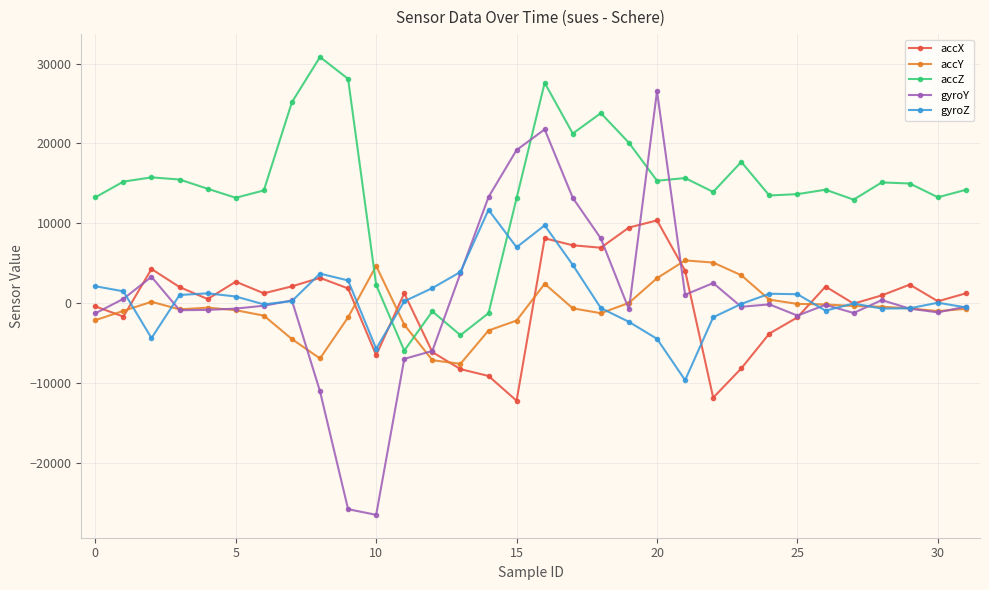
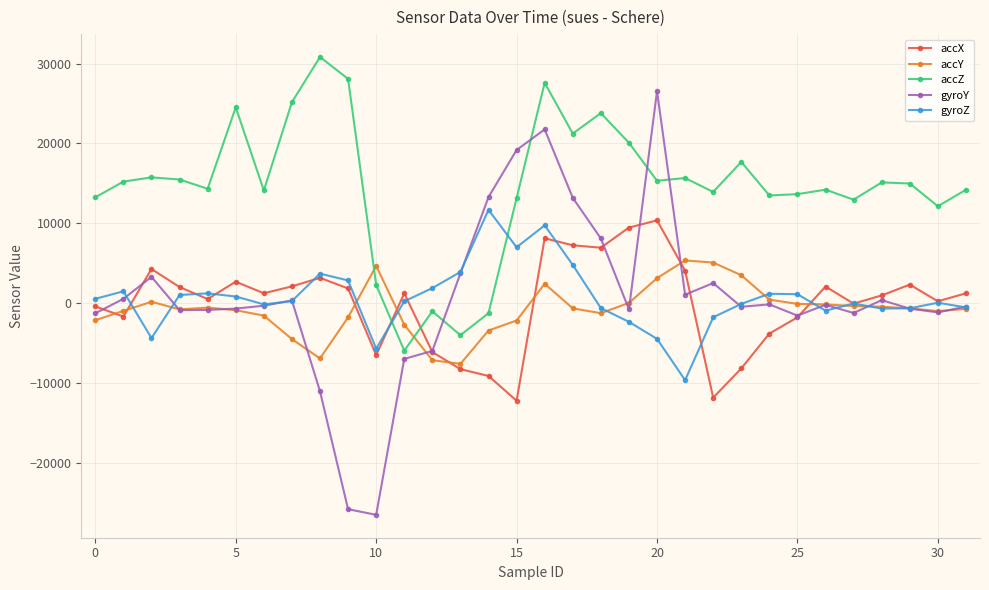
gyroZ, 0: 2000 -> 1000
accZ, 5: 13000 -> 25000
accZ, 30: 13000 -> 12000
